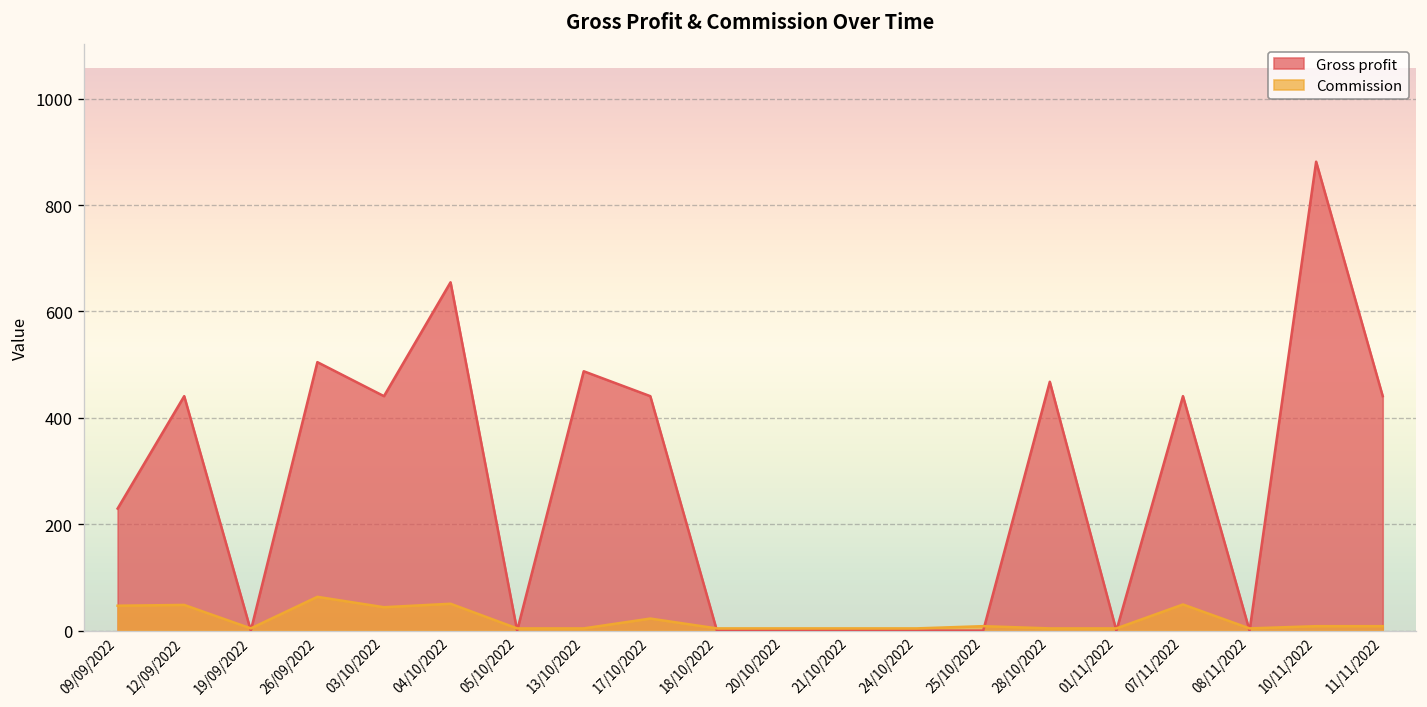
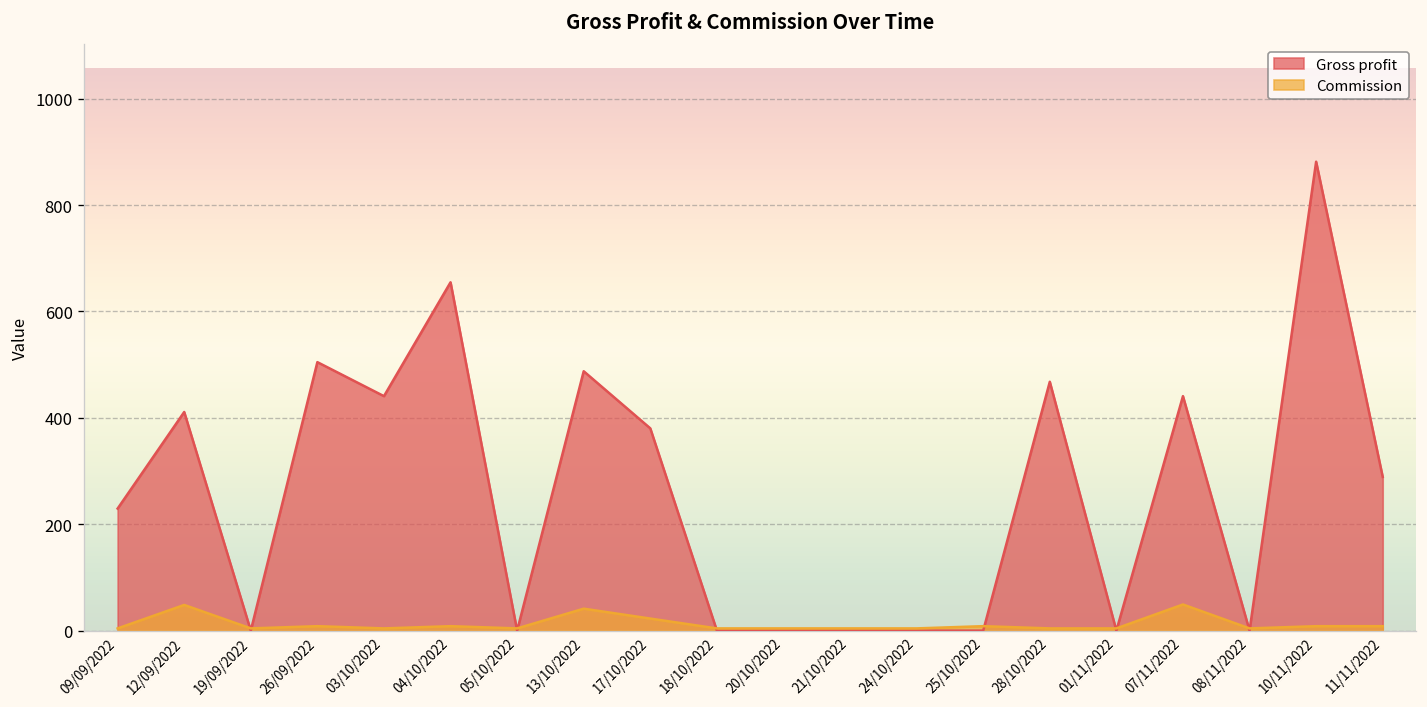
Commission, 09/09/2022: 50 -> 0
Gross profit, 12/09/2022: 440 -> 410
Commission, 26/09/2022: 60 -> 10
Commission, 03/10/2022: 40 -> 0
Commission, 04/10/2022: 50 -> 10
Commission, 13/10/2022: 0 -> 40
Gross profit, 17/10/2022: 440 -> 380
Gross profit, 11/11/2022: 440 -> 290
